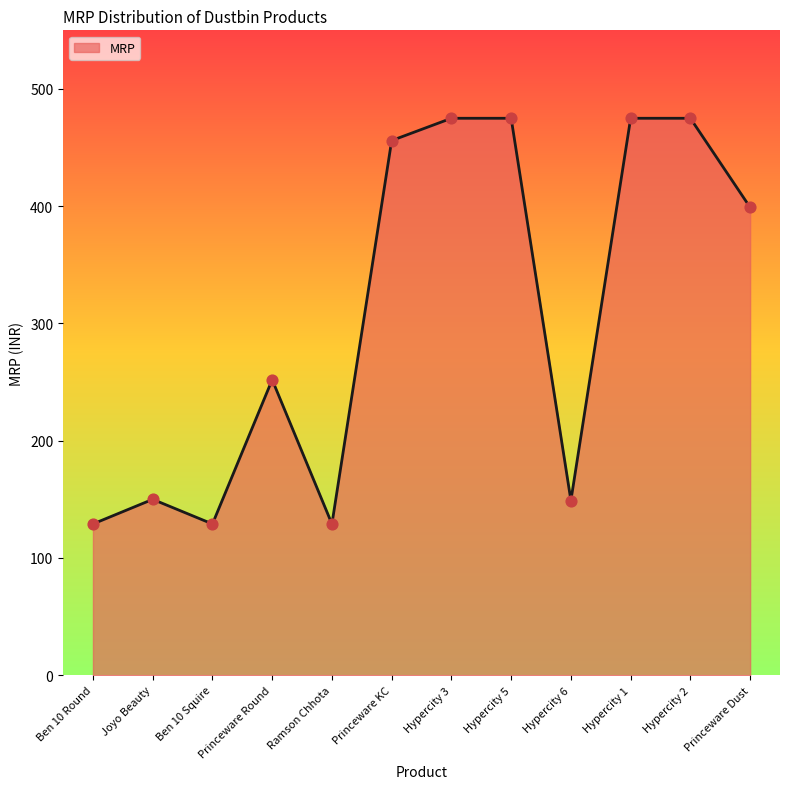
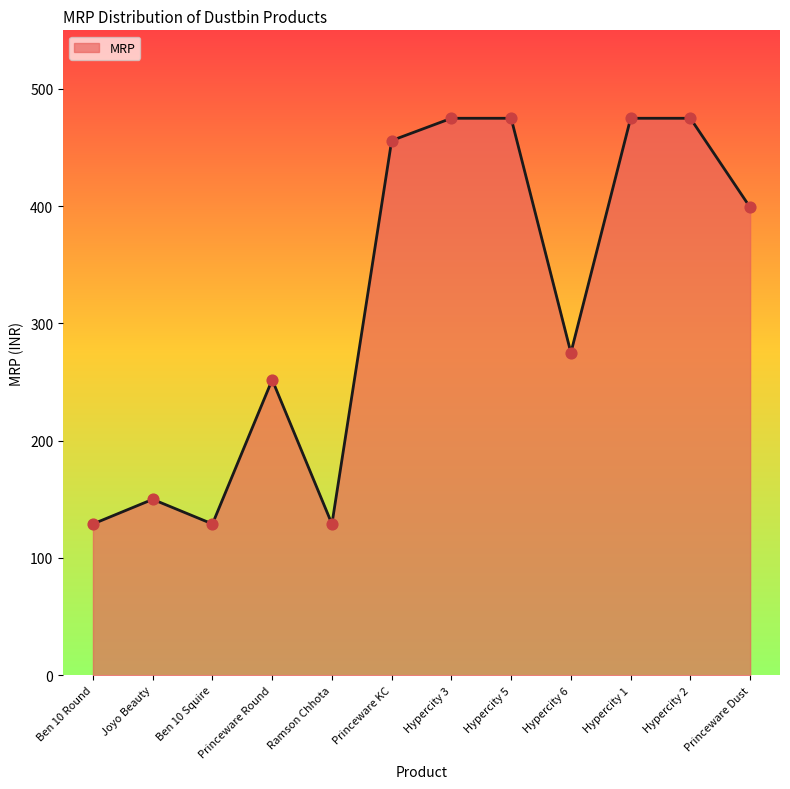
Hypercity 6: 149 -> 275
